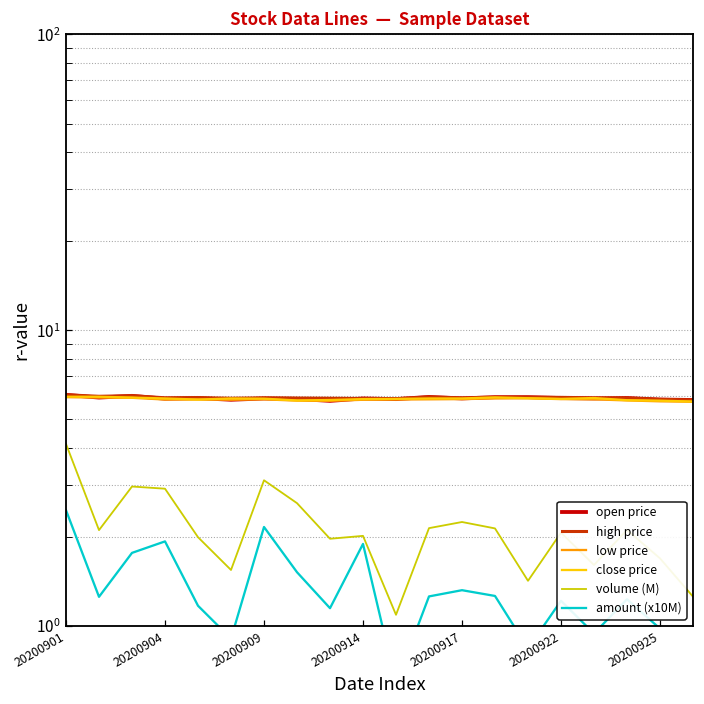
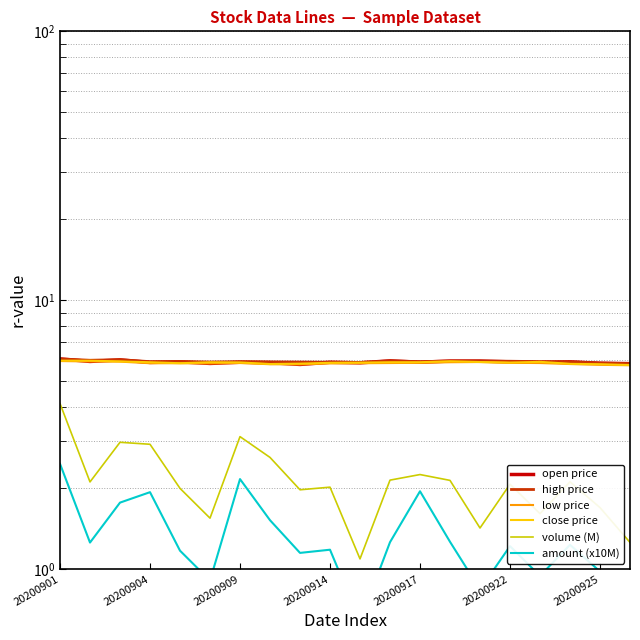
amount (x10M), 20200914: 1.9 -> 1.2
amount (x10M), 20200917: 1.3 -> 1.9
